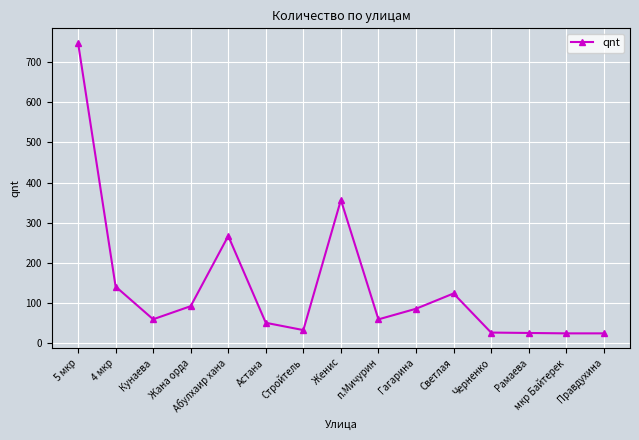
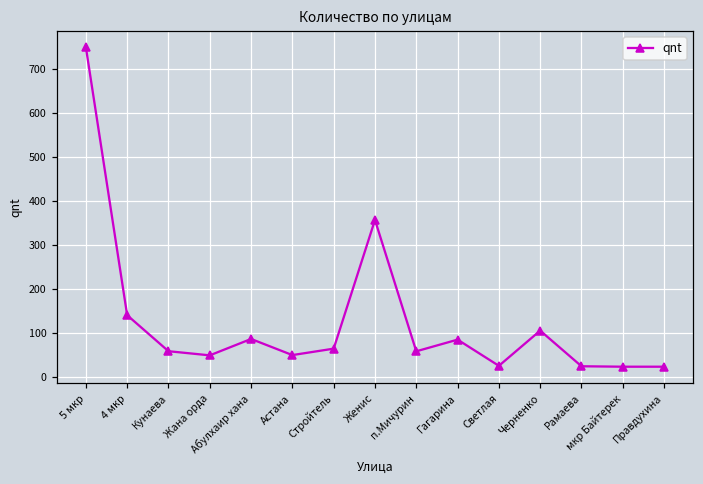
Жана орда: 90 -> 50
Абулхаир хана: 270 -> 90
Стройтель: 30 -> 60
Светлая: 120 -> 30
Черненко: 30 -> 110
